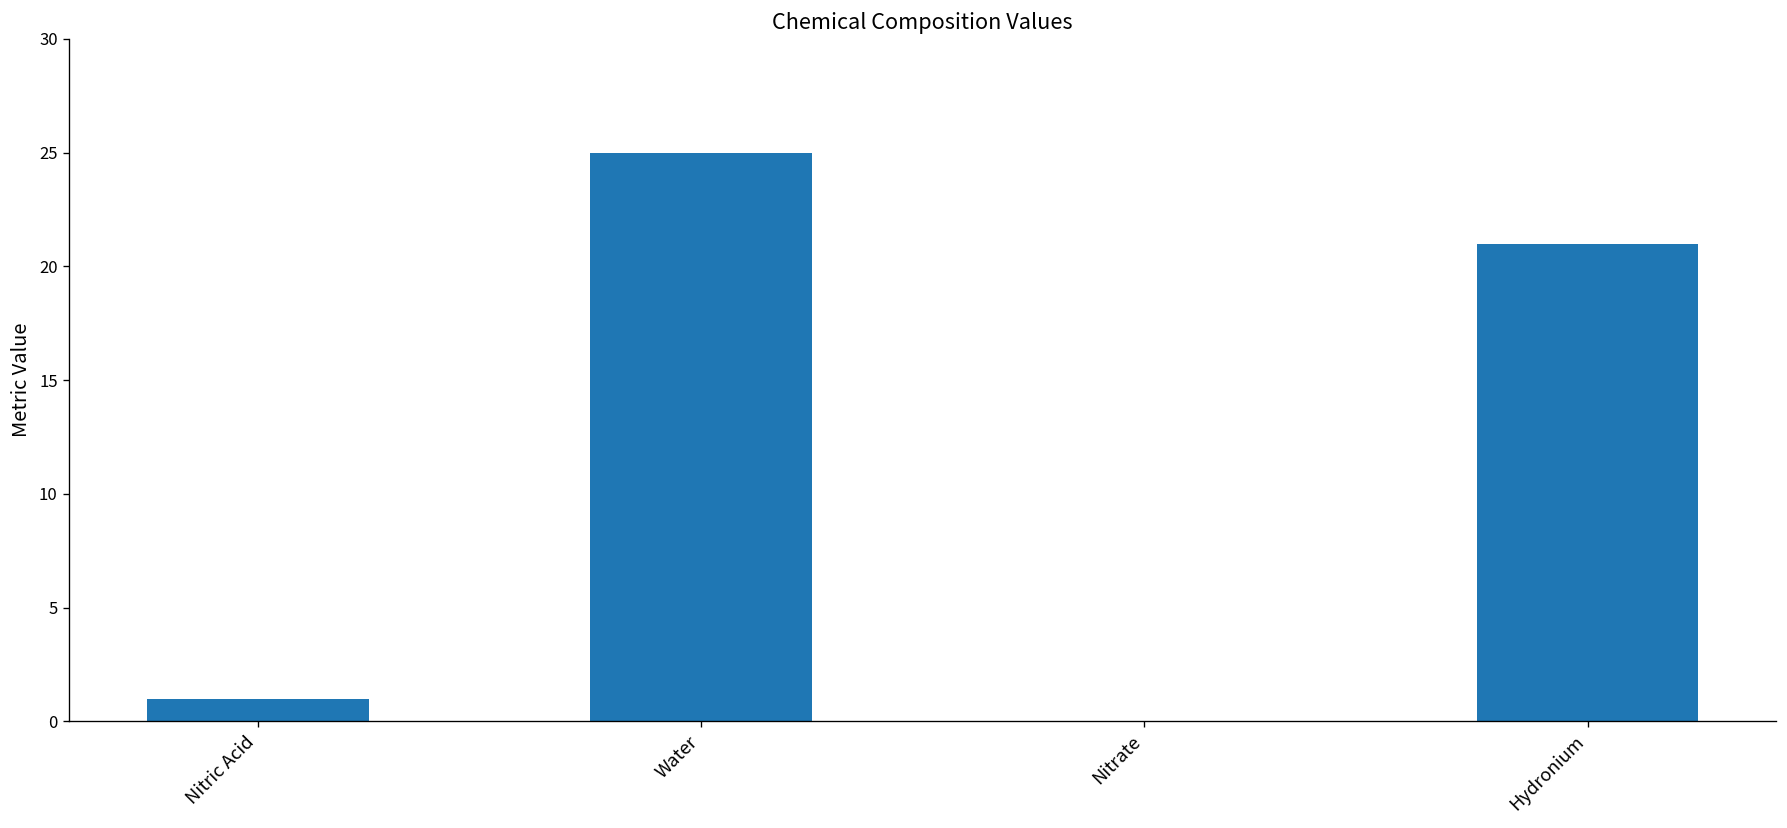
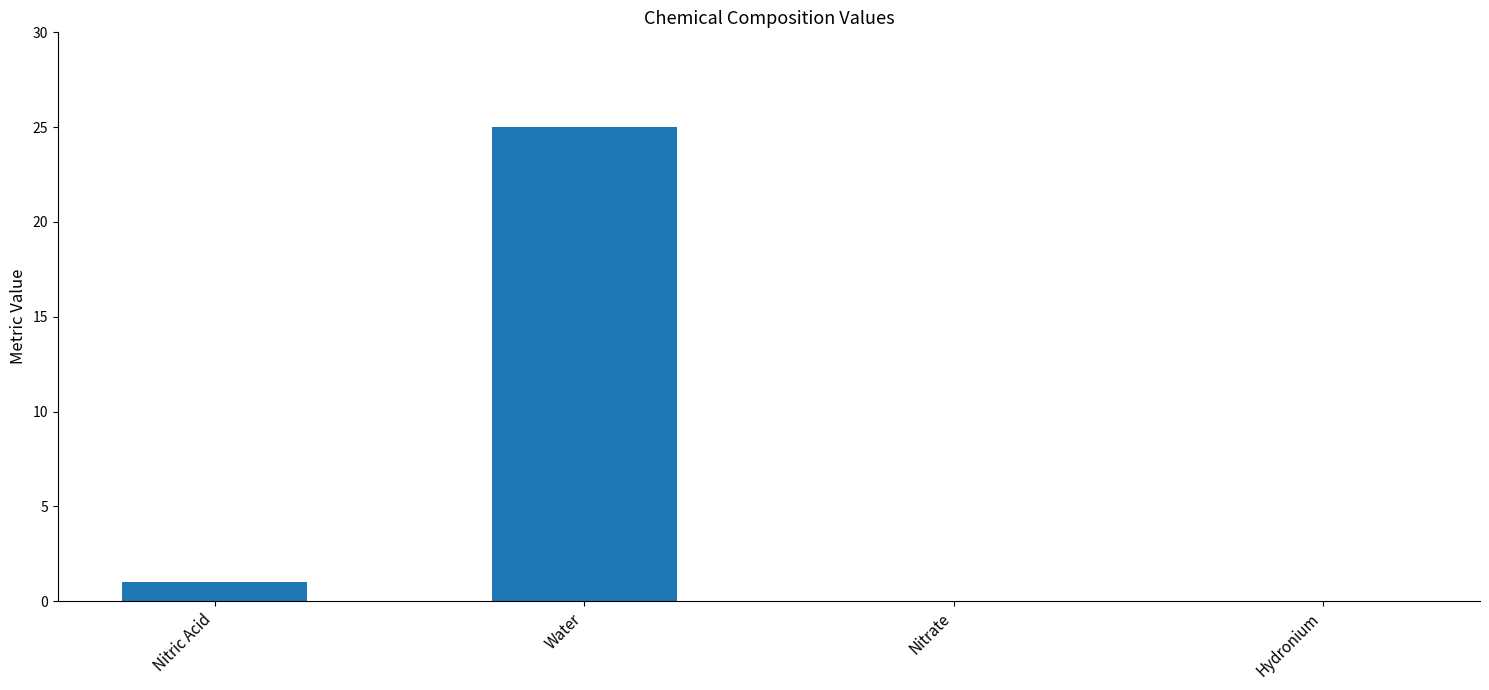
Hydronium: 21 -> 0
